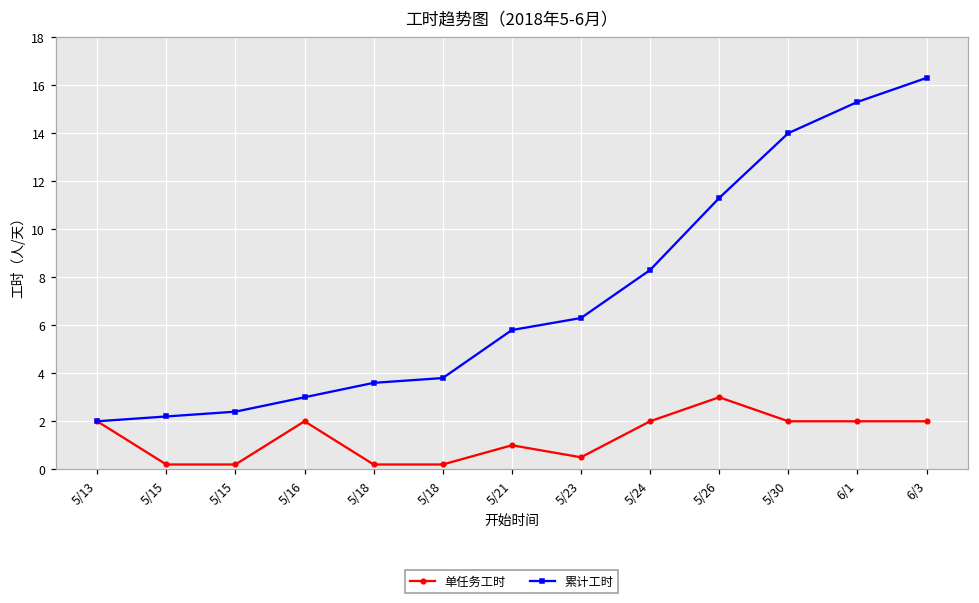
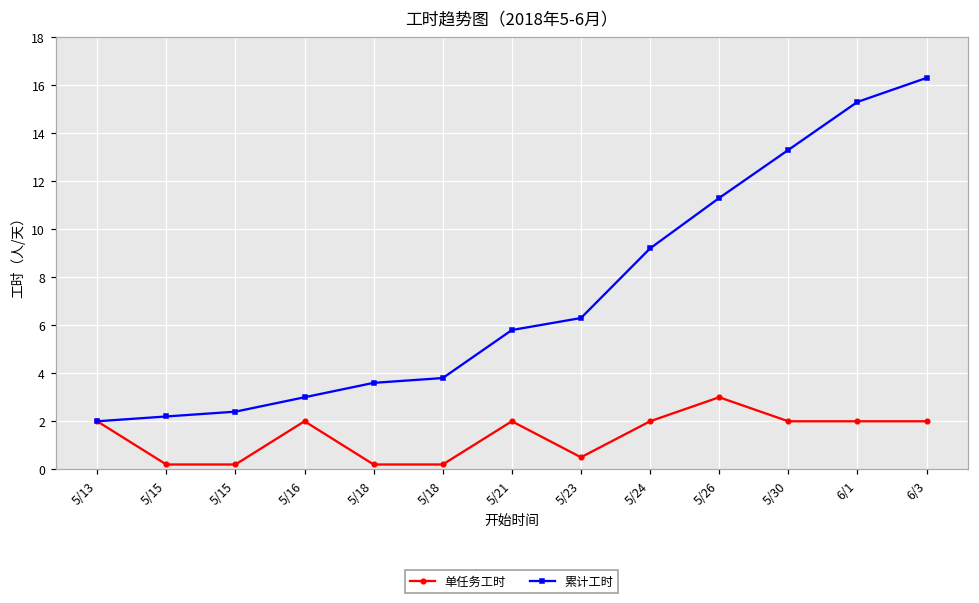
单任务工时, 5/21: 1 -> 2
累计工时, 5/24: 8.3 -> 9.2
累计工时, 5/30: 14.0 -> 13.3
